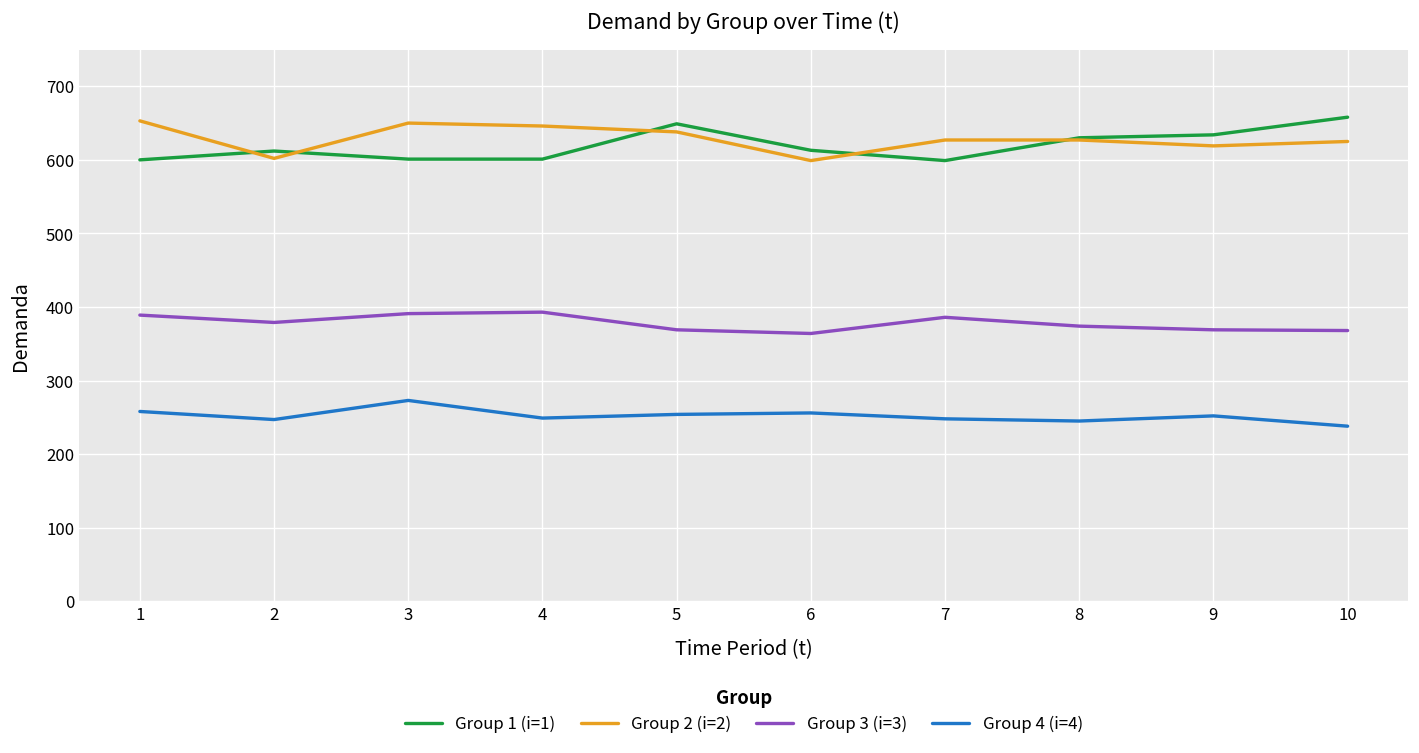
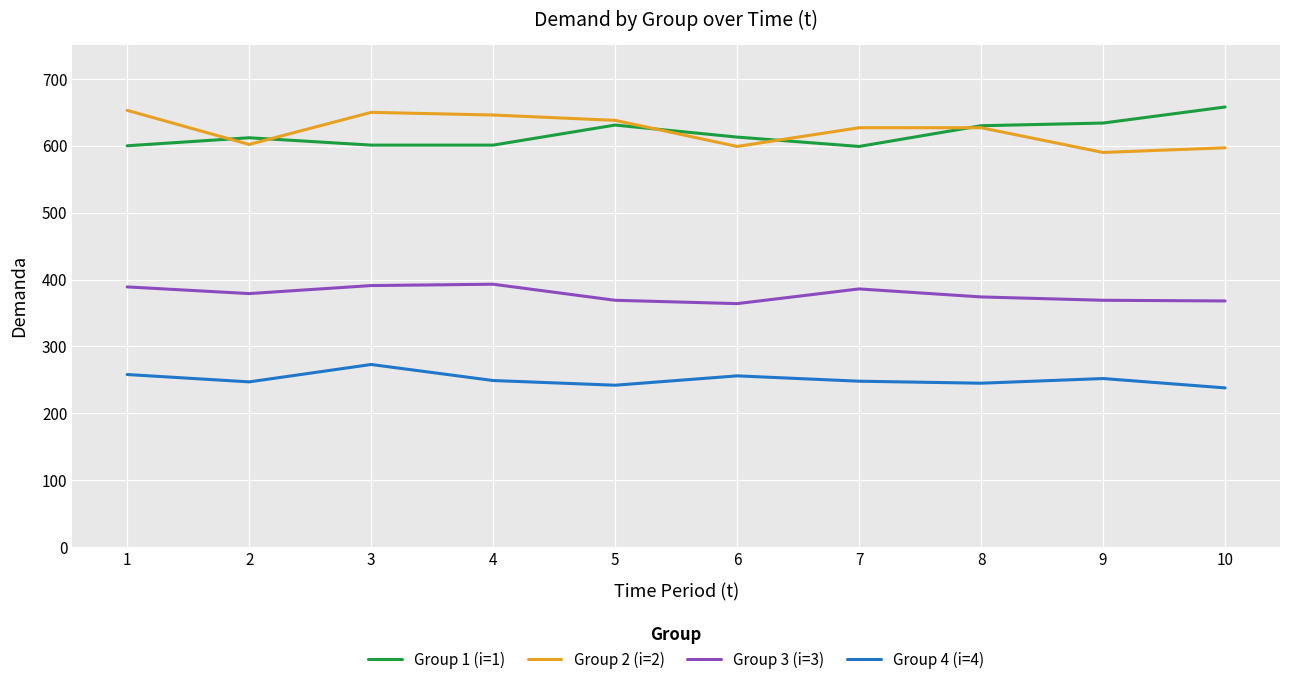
Group 1 (i=1), 5: 650 -> 630
Group 4 (i=4), 5: 250 -> 240
Group 2 (i=2), 9: 620 -> 590
Group 2 (i=2), 10: 630 -> 600
